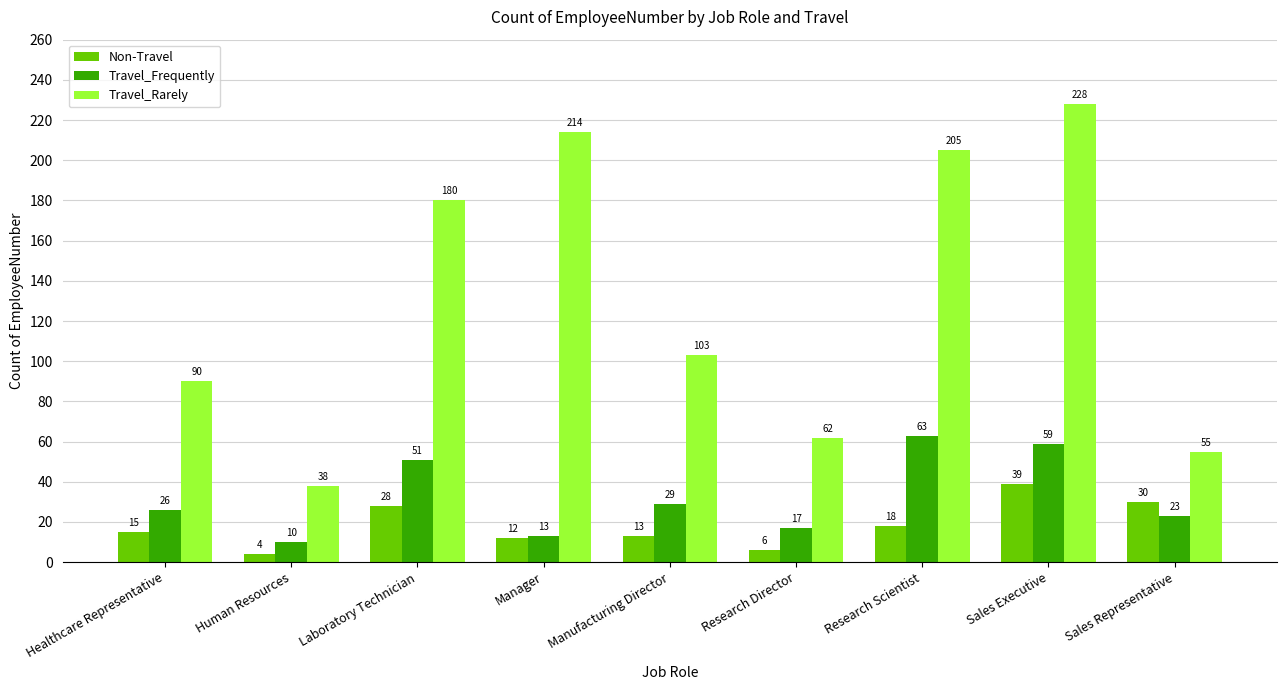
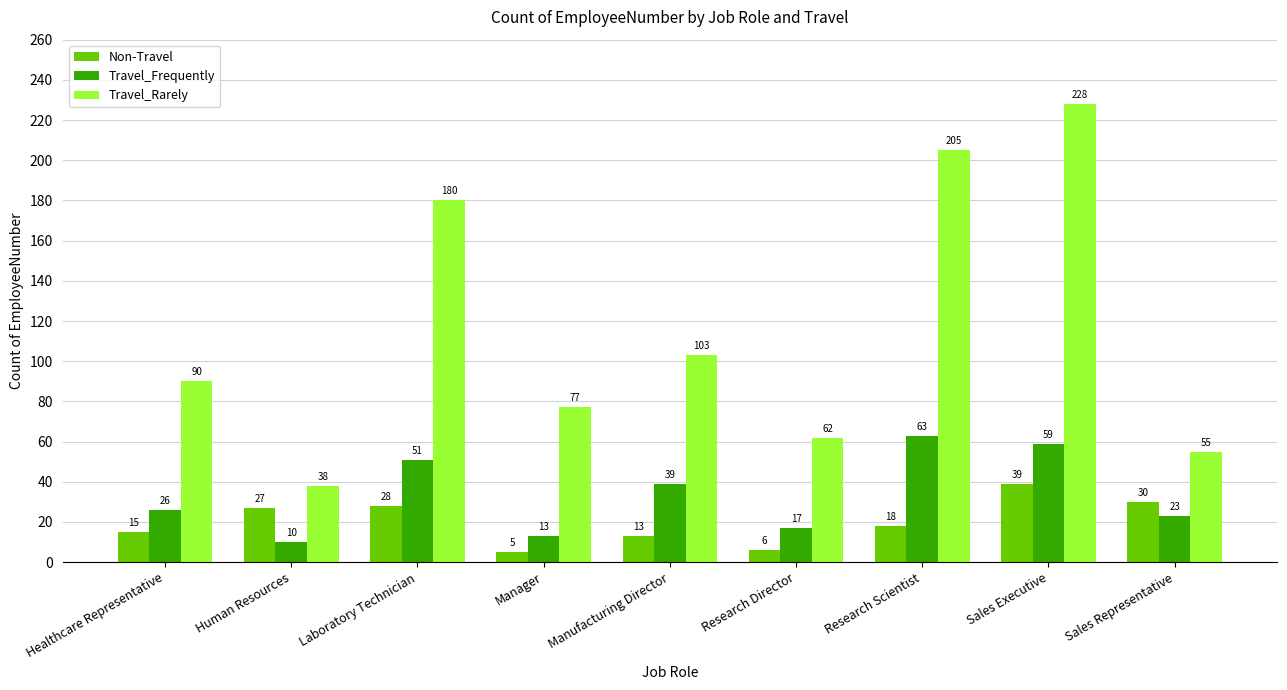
Non-Travel, Human Resources: 4 -> 27
Non-Travel, Manager: 12 -> 5
Travel_Rarely, Manager: 214 -> 77
Travel_Frequently, Manufacturing Director: 29 -> 39
